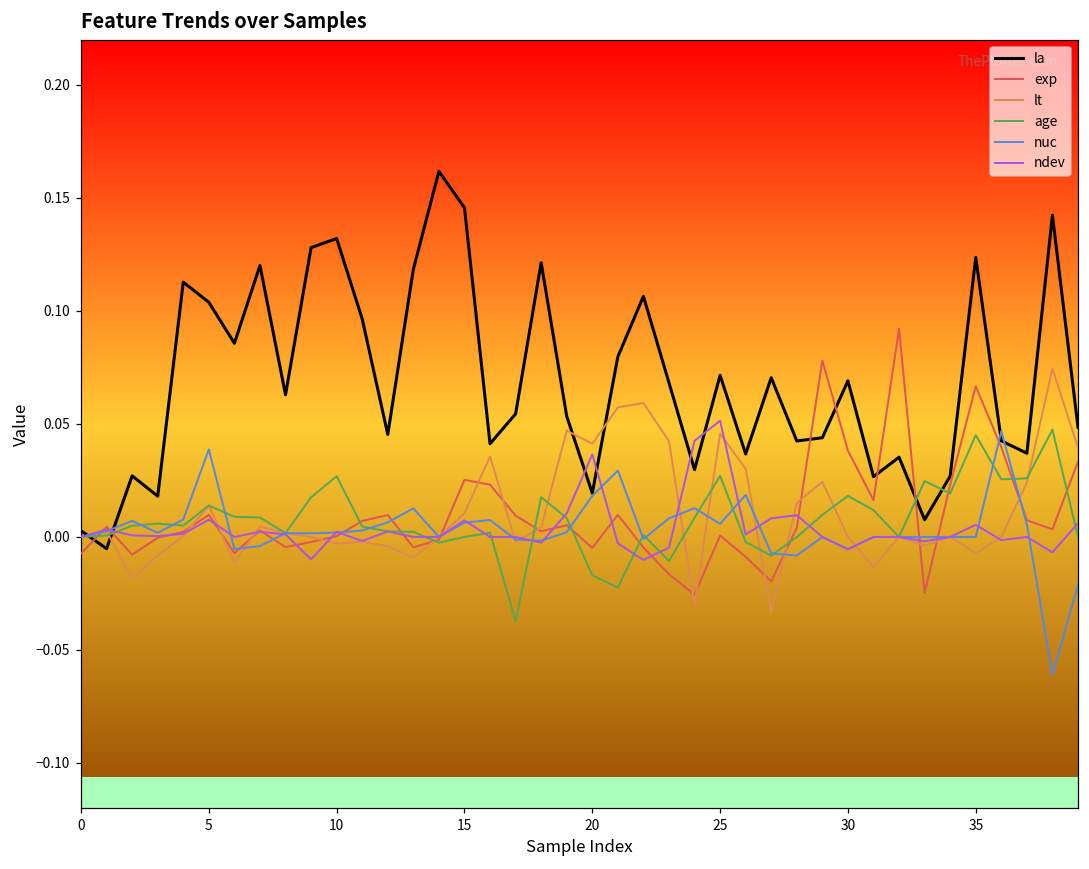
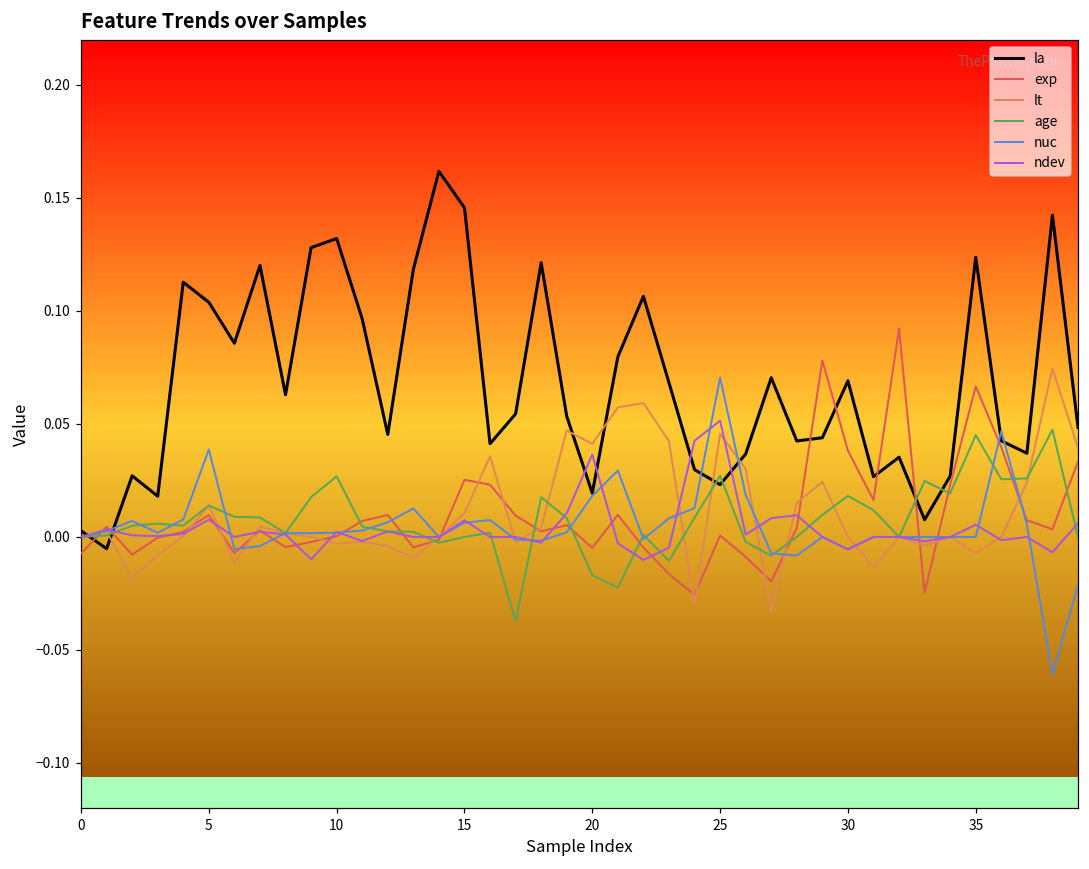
la, 25: 0.072 -> 0.023
nuc, 25: 0.006 -> 0.070
